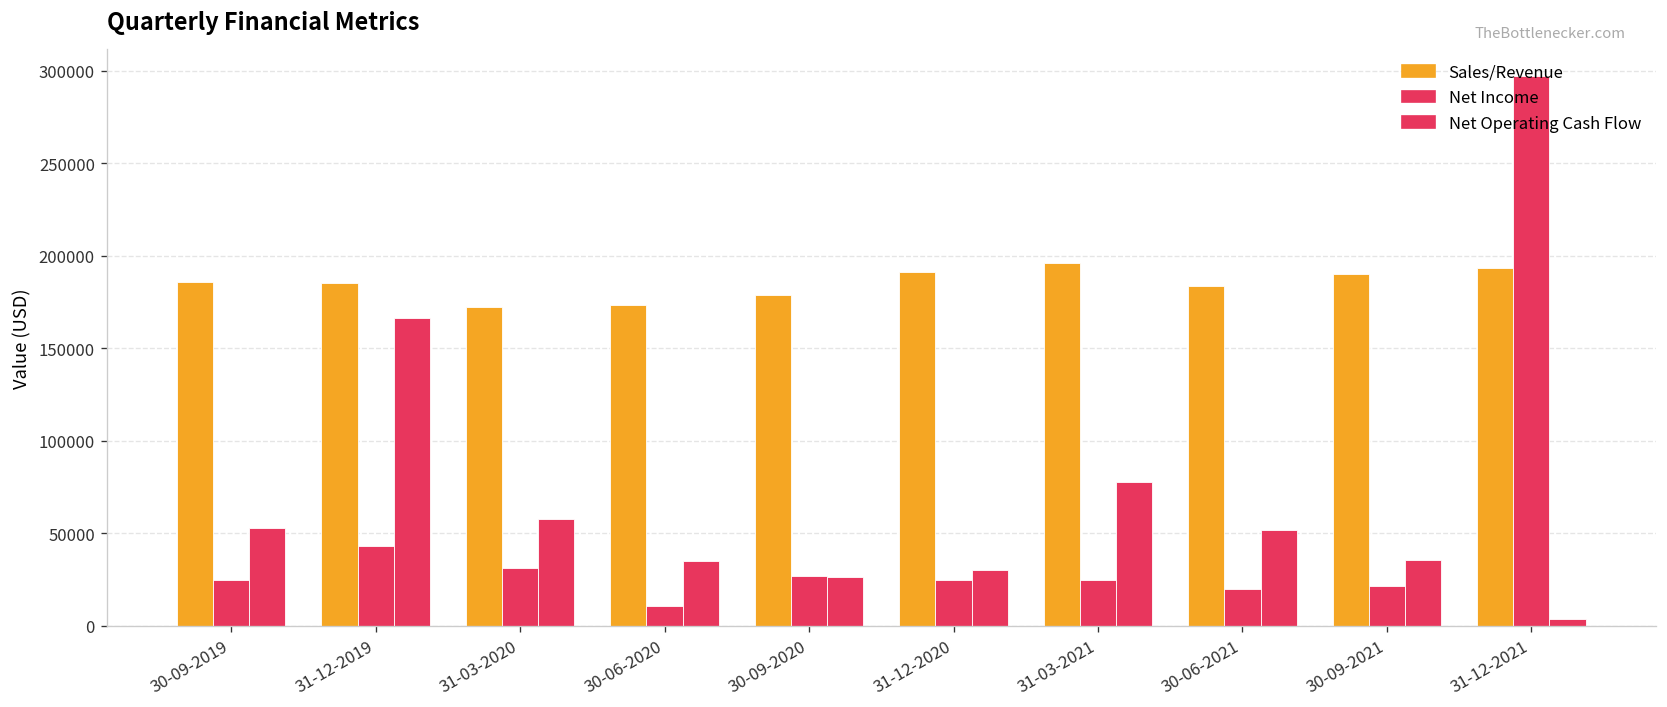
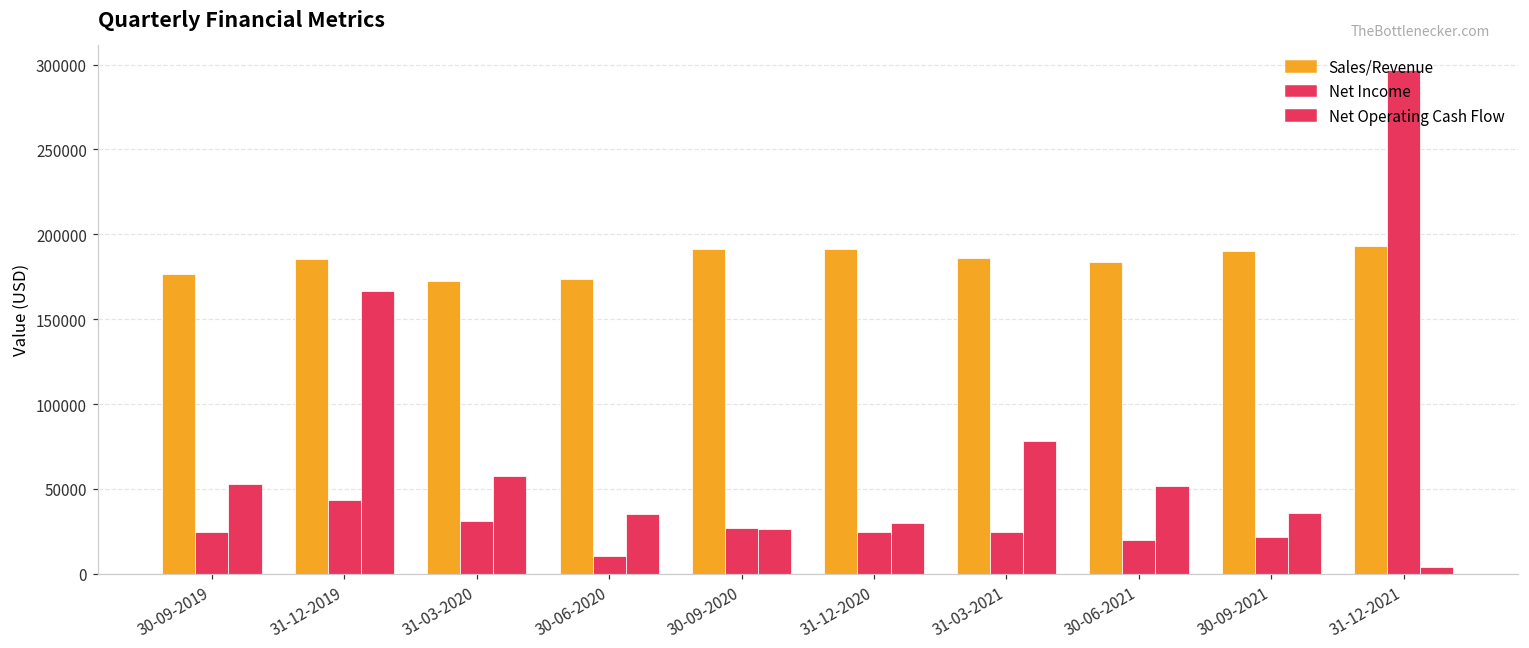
Sales/Revenue, 30-09-2019: 186000 -> 177000
Sales/Revenue, 30-09-2020: 179000 -> 191000
Sales/Revenue, 31-03-2021: 196000 -> 186000
